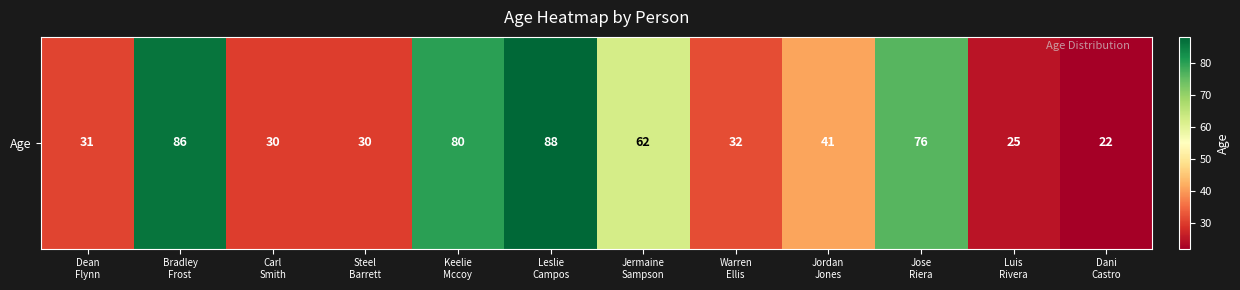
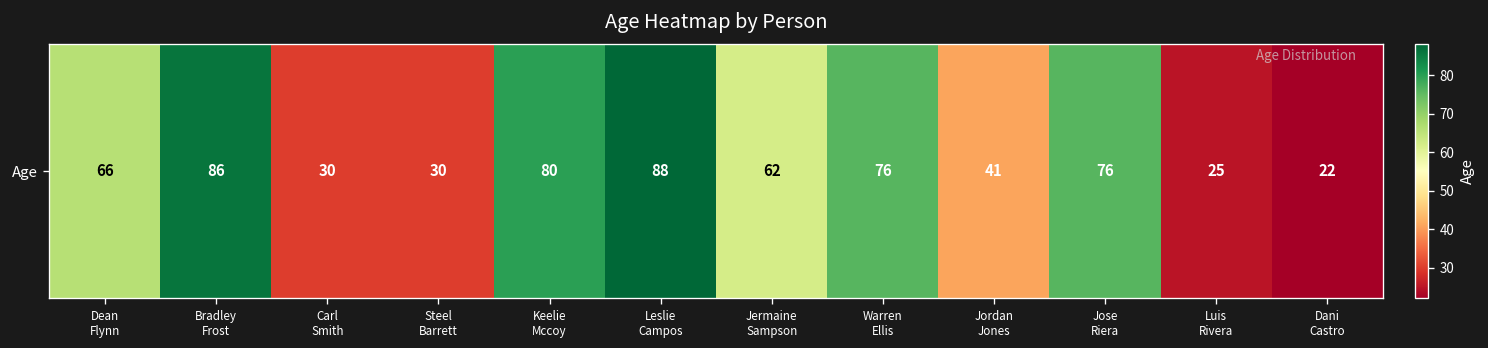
Age, Dean Flynn: 31 -> 66
Age, Warren Ellis: 32 -> 76
